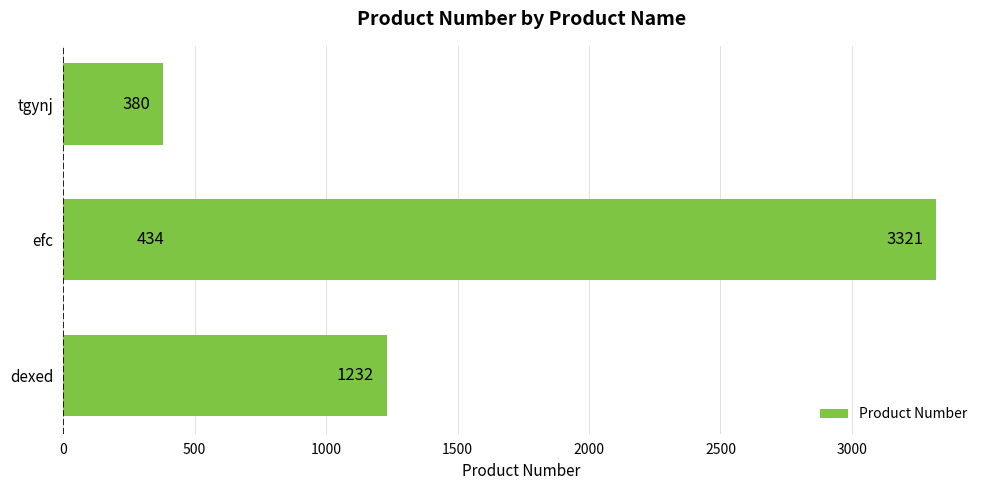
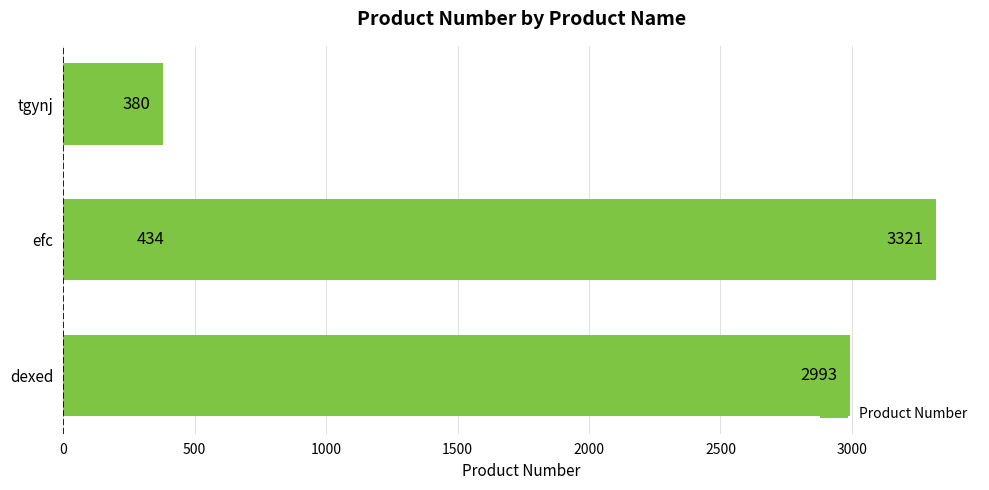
dexed: 1232 -> 2993
